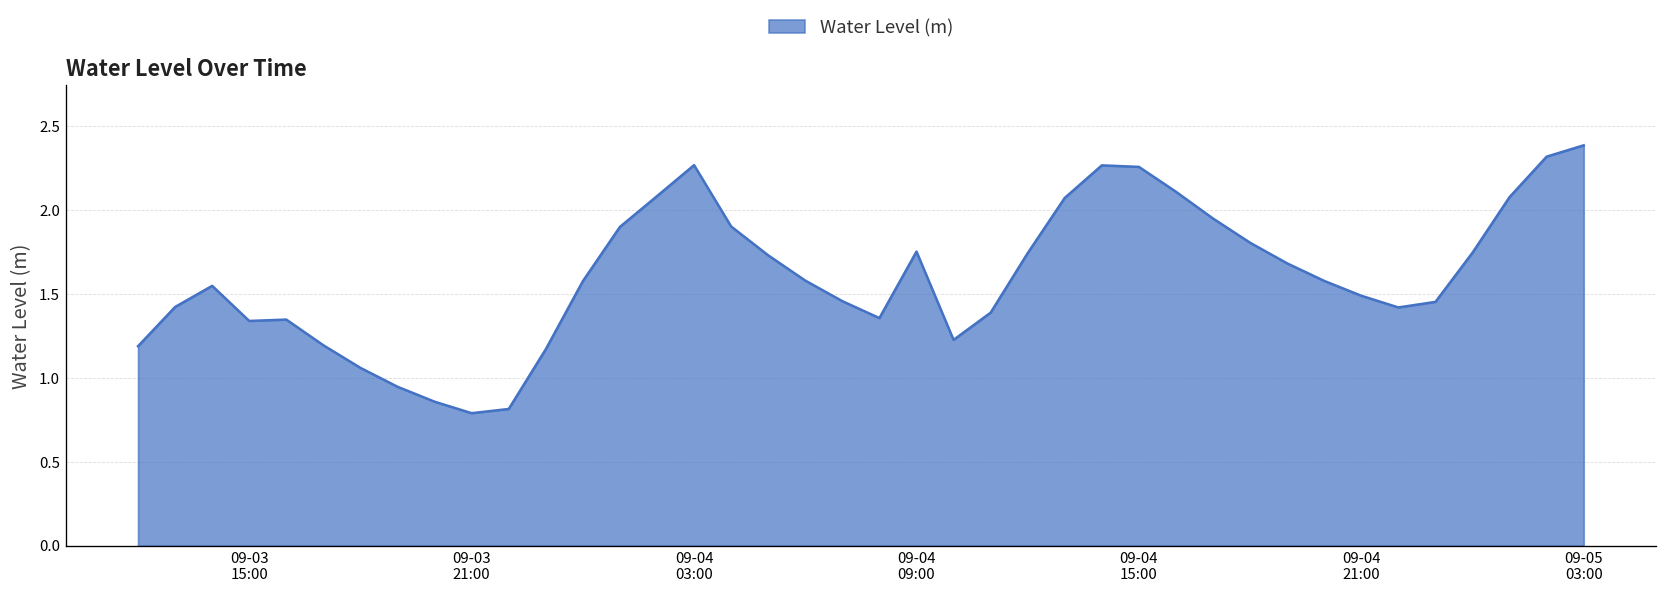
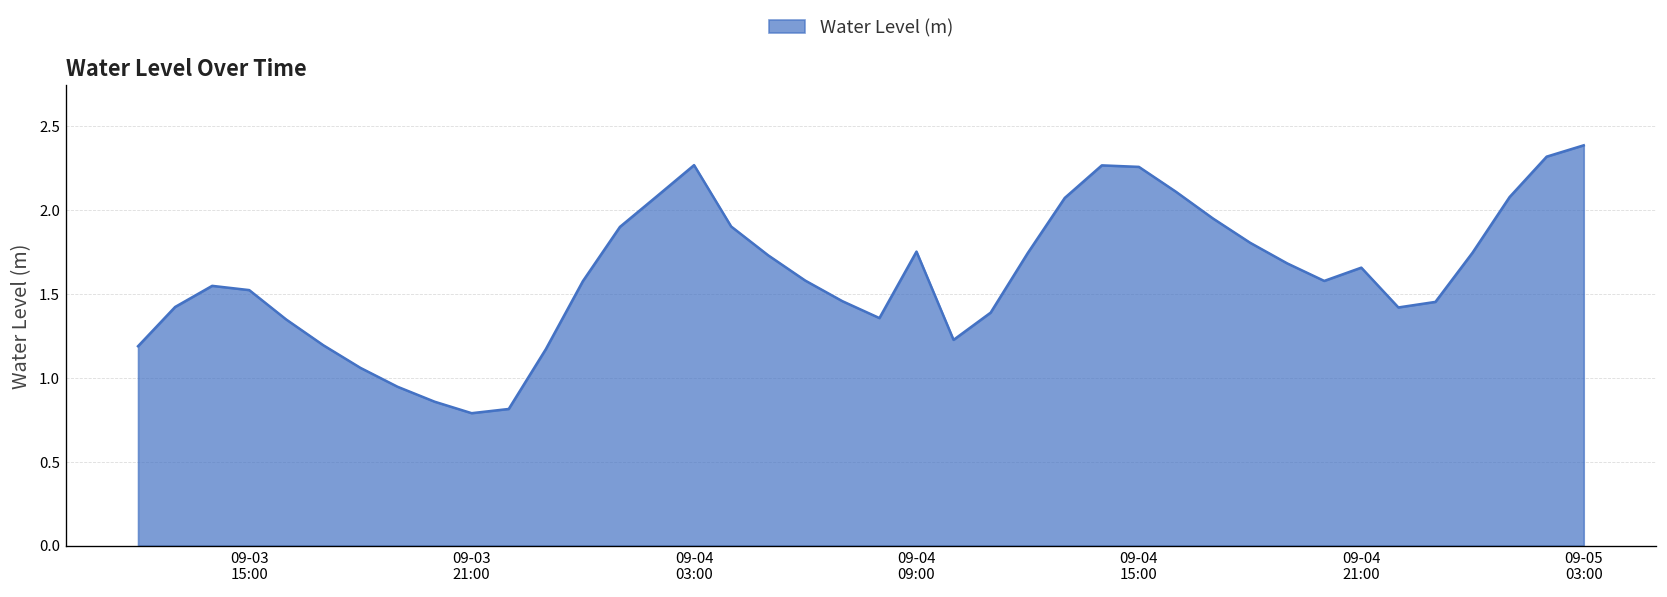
09-03 15:00: 1.34 -> 1.52
09-04 21:00: 1.49 -> 1.66
